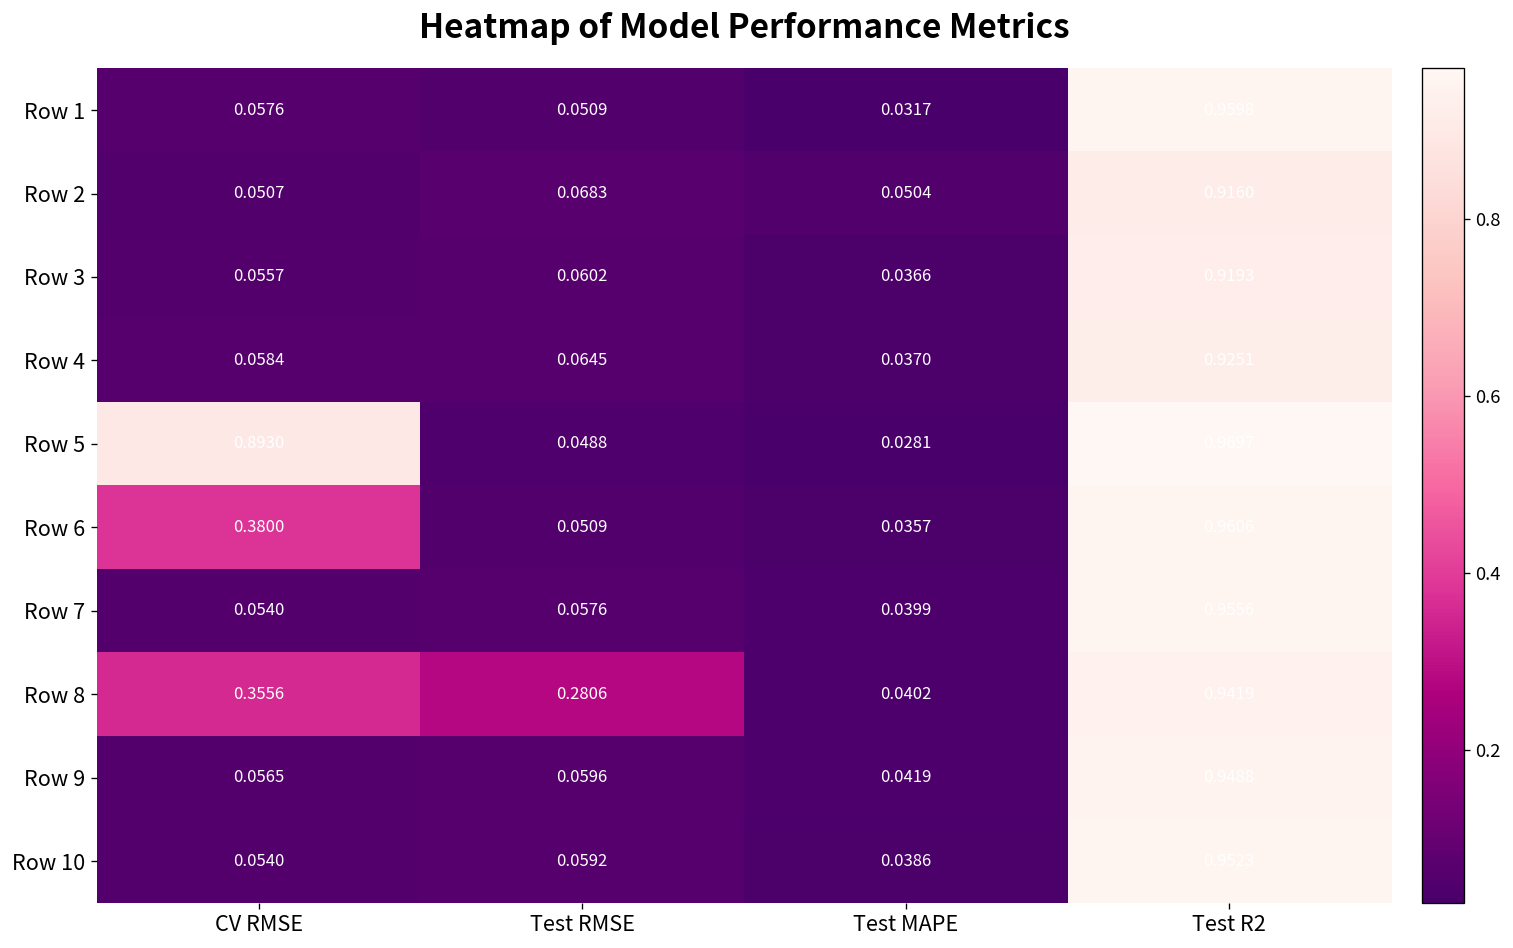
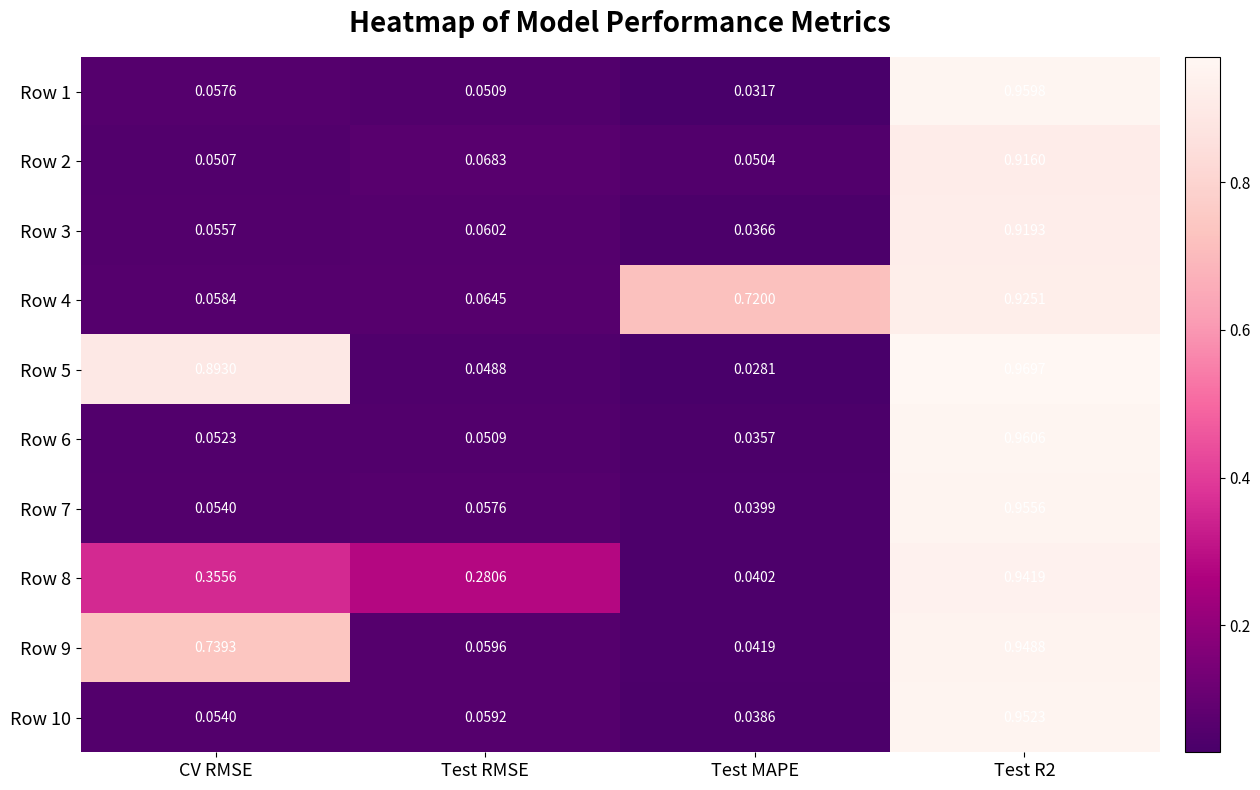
Row 4, Test MAPE: 0.0370 -> 0.7200
Row 6, CV RMSE: 0.3800 -> 0.0523
Row 9, CV RMSE: 0.0565 -> 0.7393
